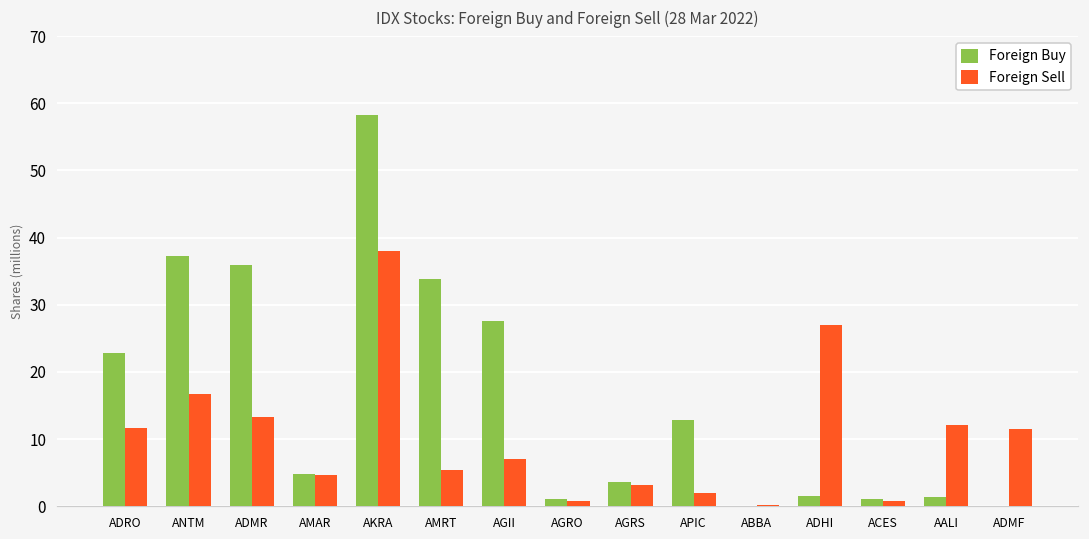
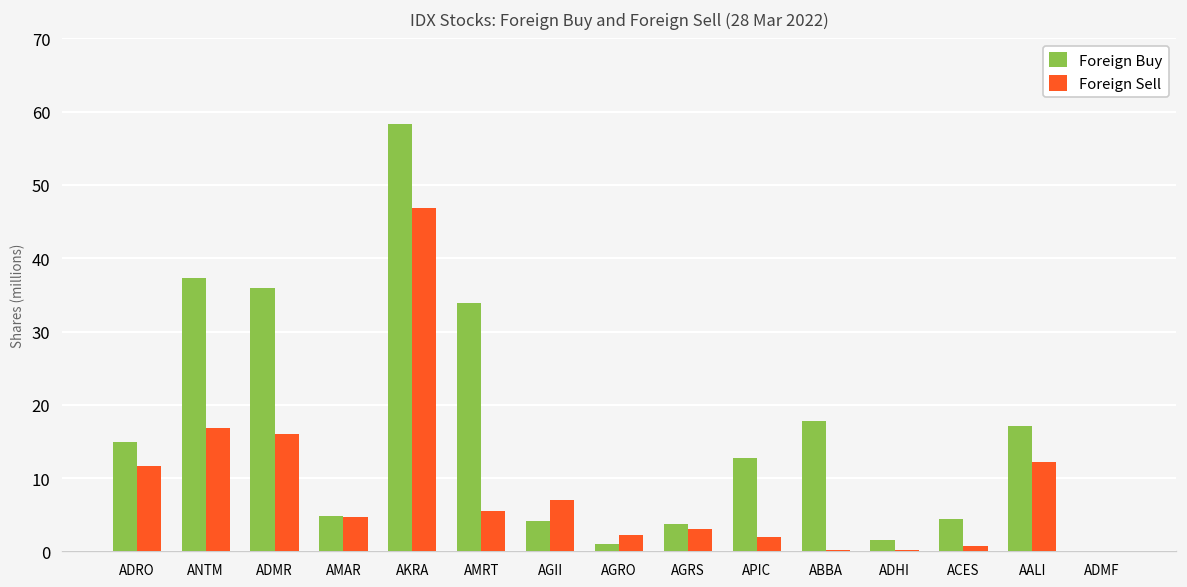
Foreign Buy, ADRO: 23 -> 15
Foreign Sell, ADMR: 13 -> 16
Foreign Sell, AKRA: 38 -> 47
Foreign Buy, AGII: 28 -> 4
Foreign Sell, AGRO: 1 -> 2
Foreign Buy, ABBA: 0 -> 18
Foreign Sell, ADHI: 27 -> 0
Foreign Buy, ACES: 1 -> 4
Foreign Buy, AALI: 1 -> 17
Foreign Sell, ADMF: 12 -> 0
